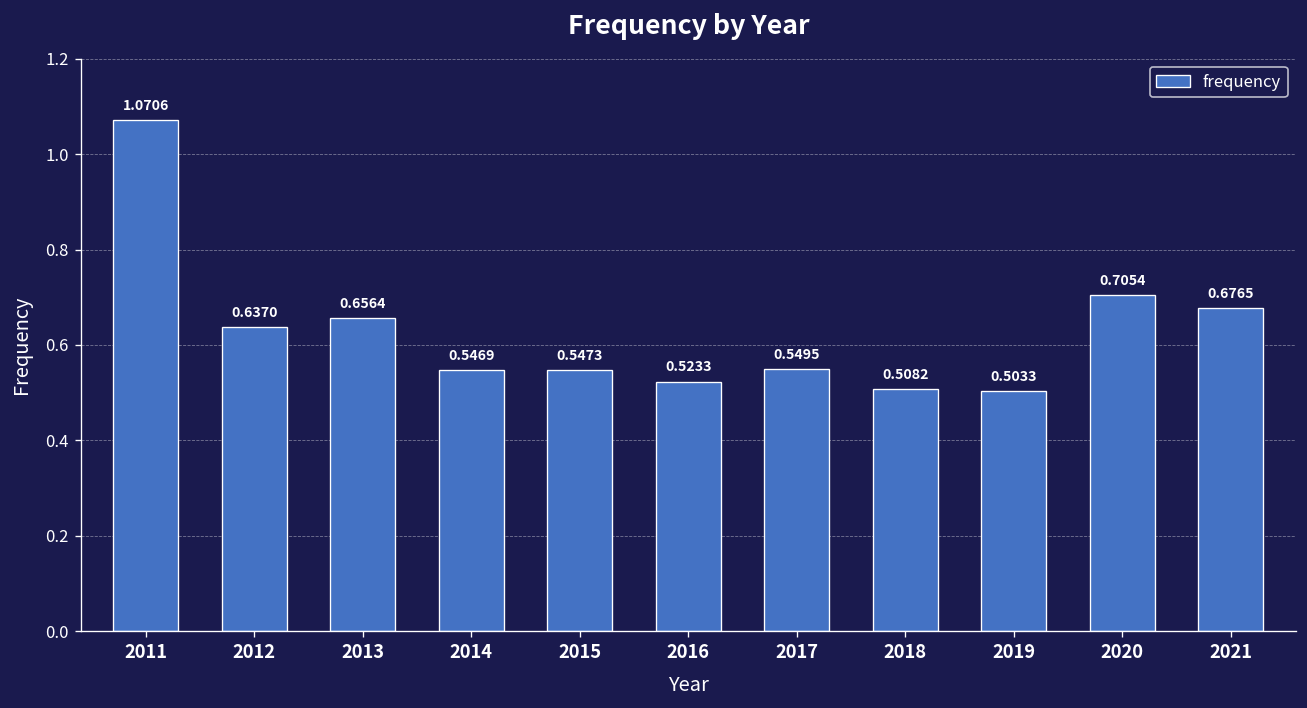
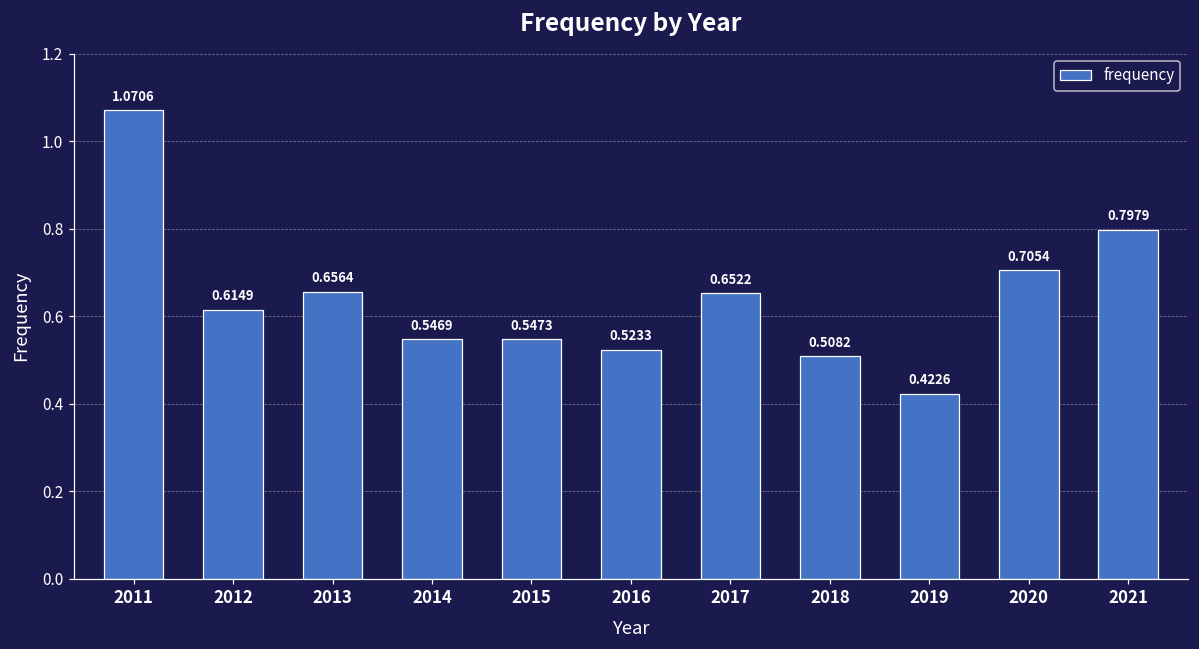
2012: 0.6370 -> 0.6149
2017: 0.5495 -> 0.6522
2019: 0.5033 -> 0.4226
2021: 0.6765 -> 0.7979
